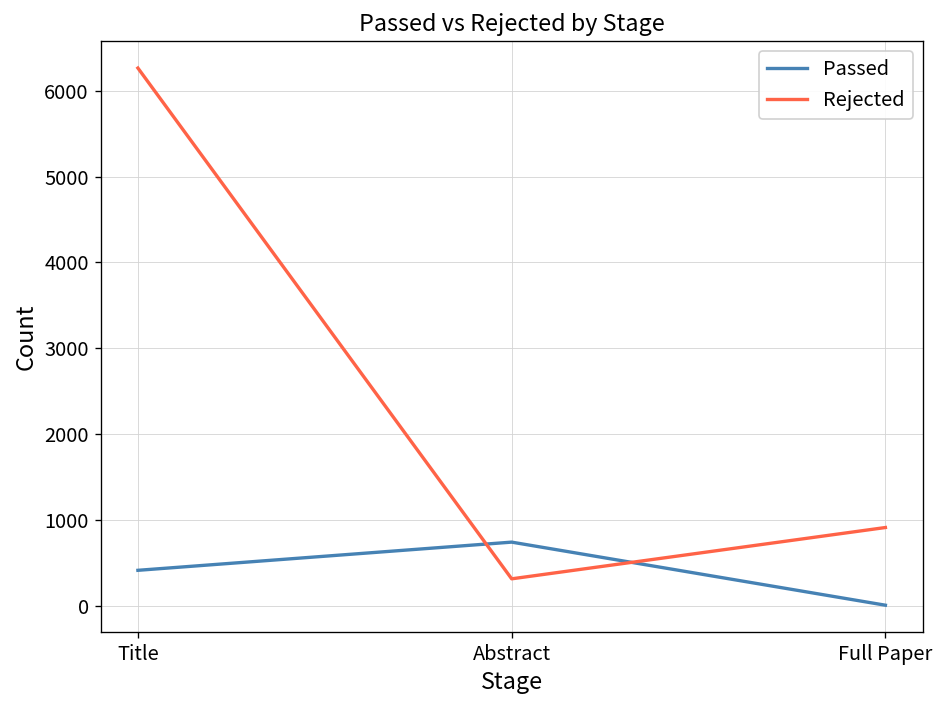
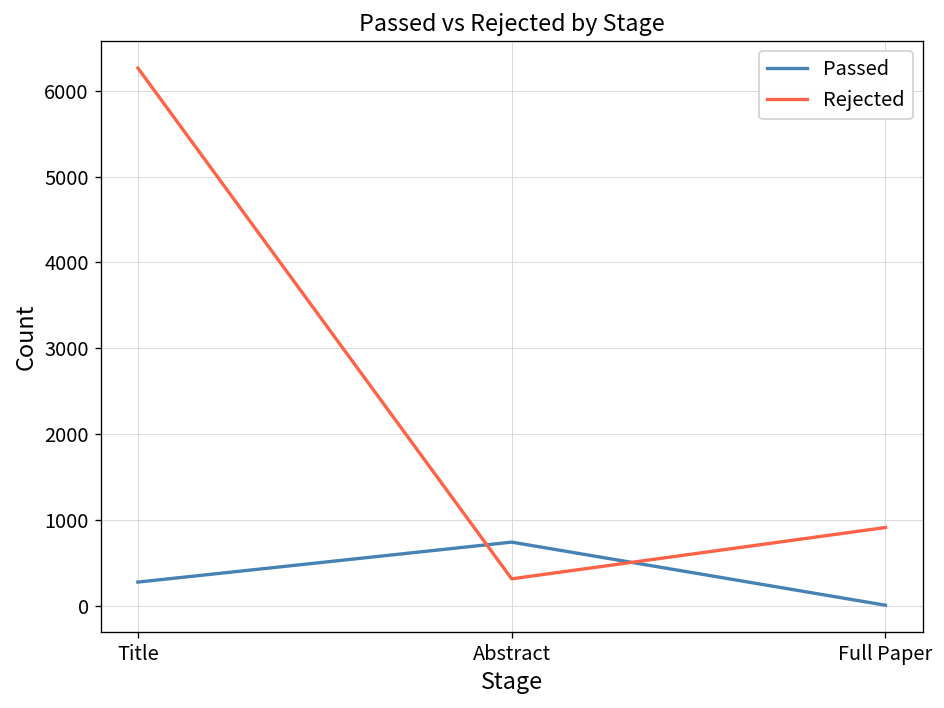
Passed, Title: 400 -> 300
